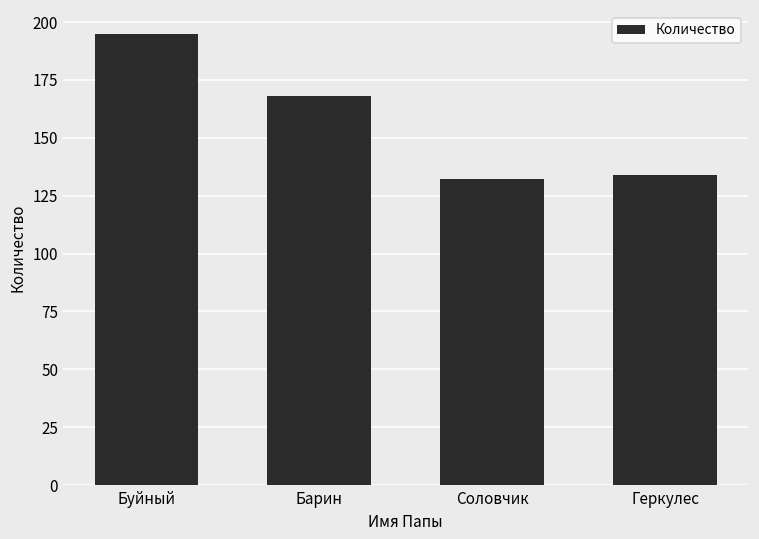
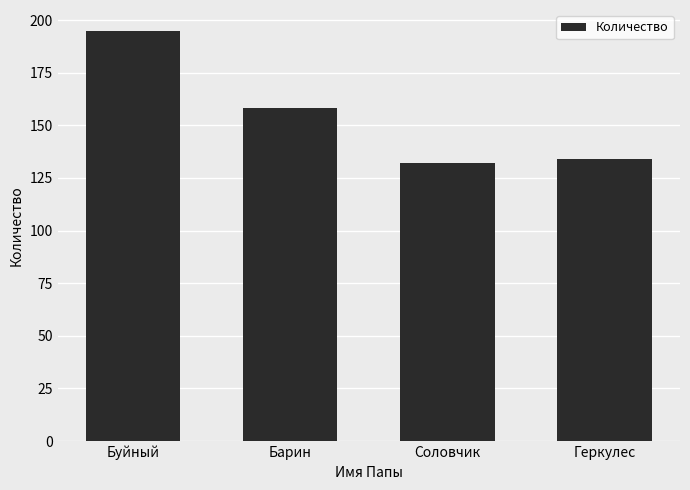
Барин: 168 -> 158
